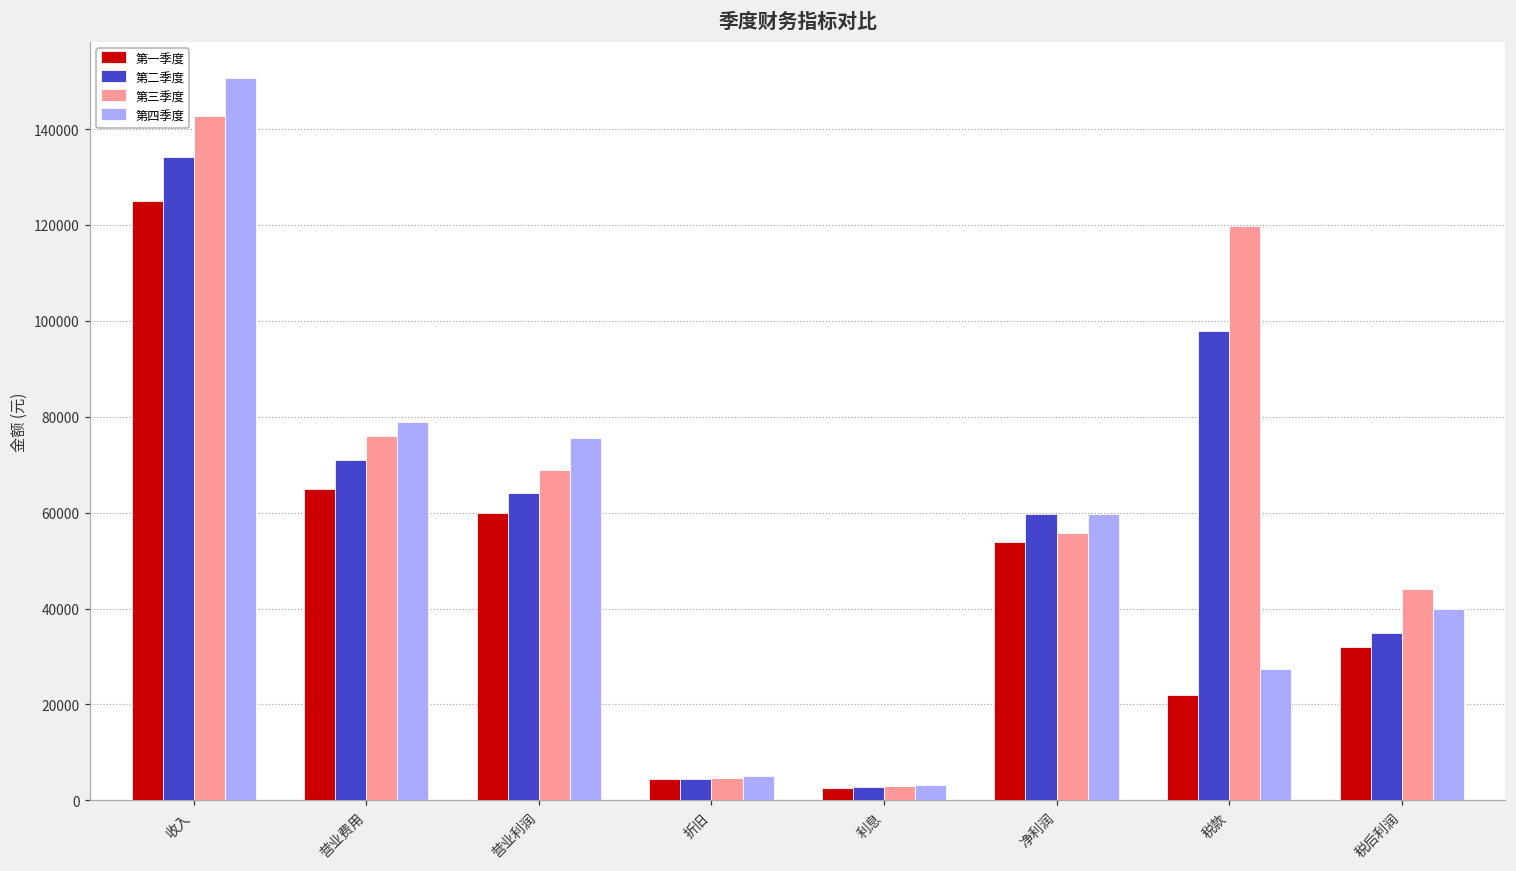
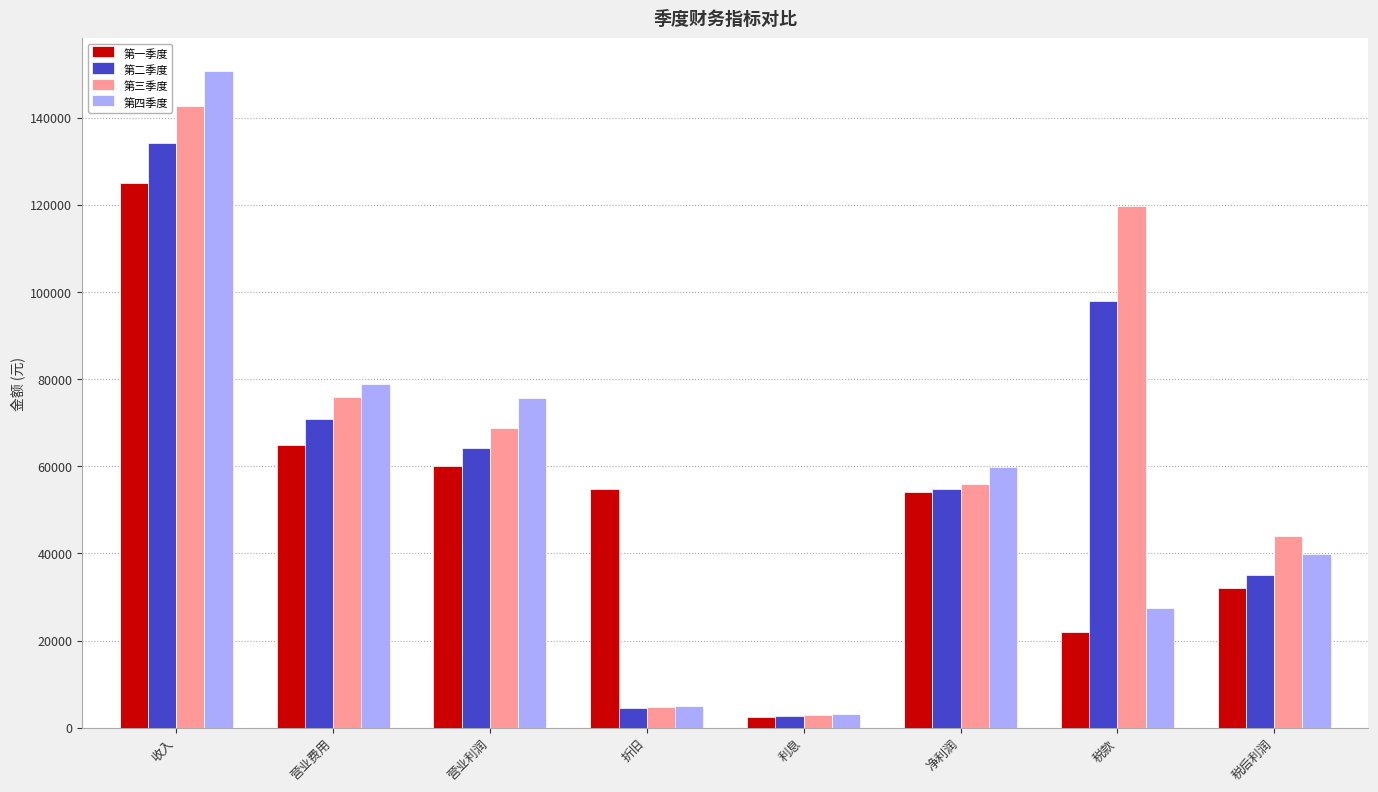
第一季度, 折旧: 5000 -> 55000
第二季度, 净利润: 60000 -> 55000
